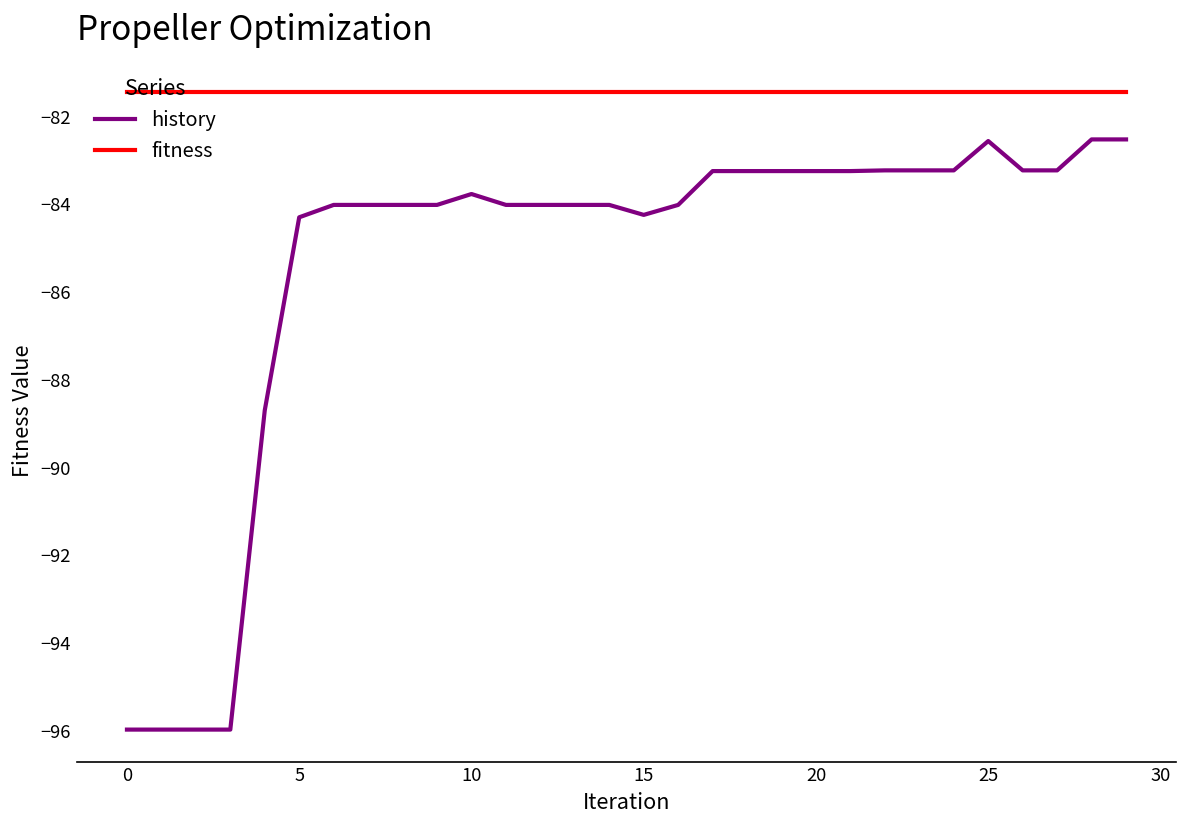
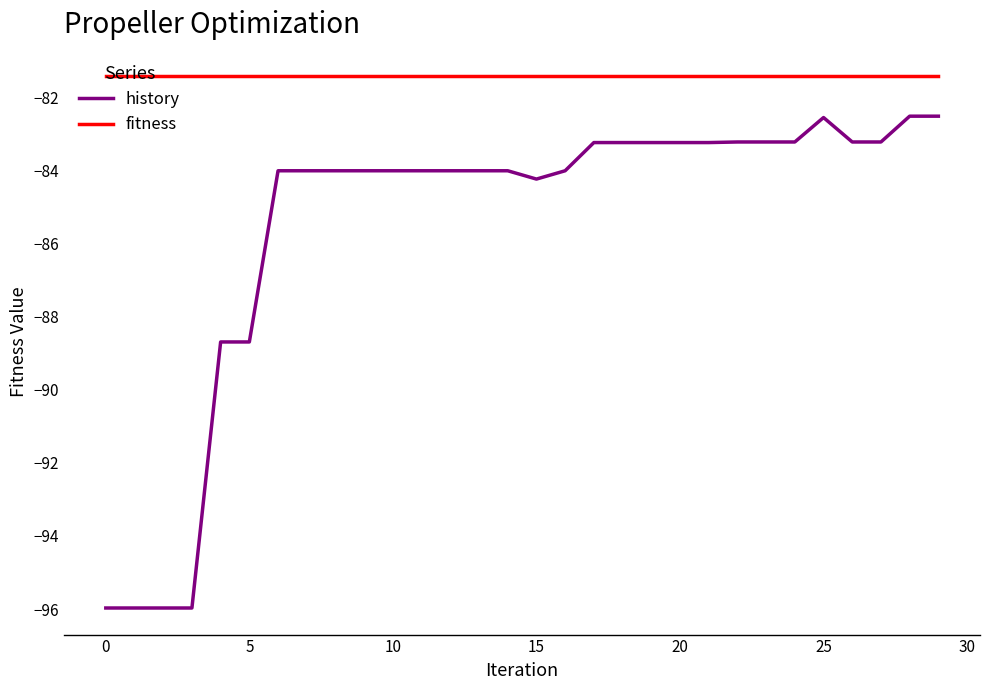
history, 5: -84.3 -> -88.7
history, 10: -83.8 -> -84.0
